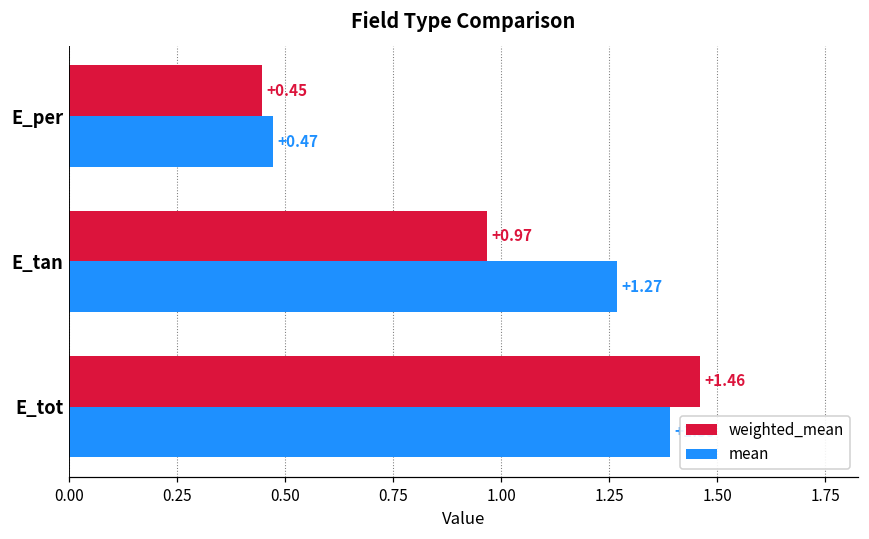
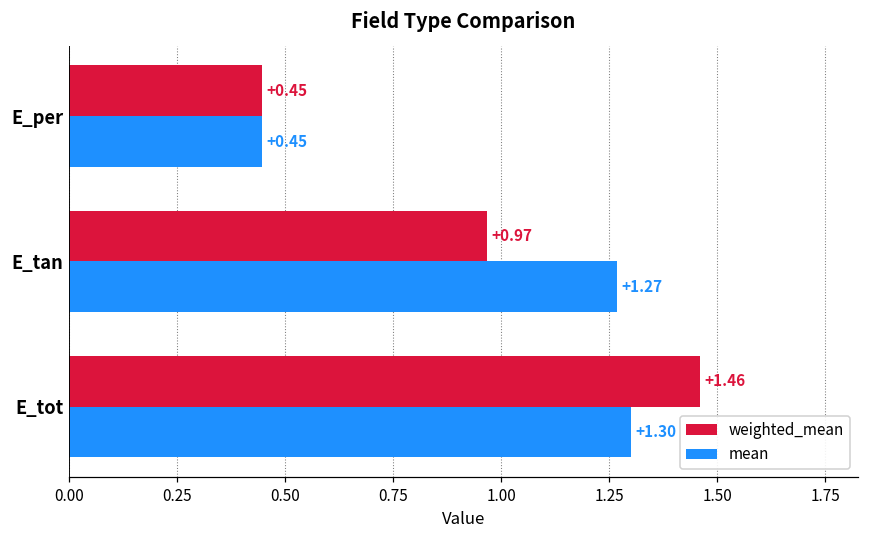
mean, E_per: +0.47 -> +0.45
mean, E_tot: 1.39 -> 1.30
